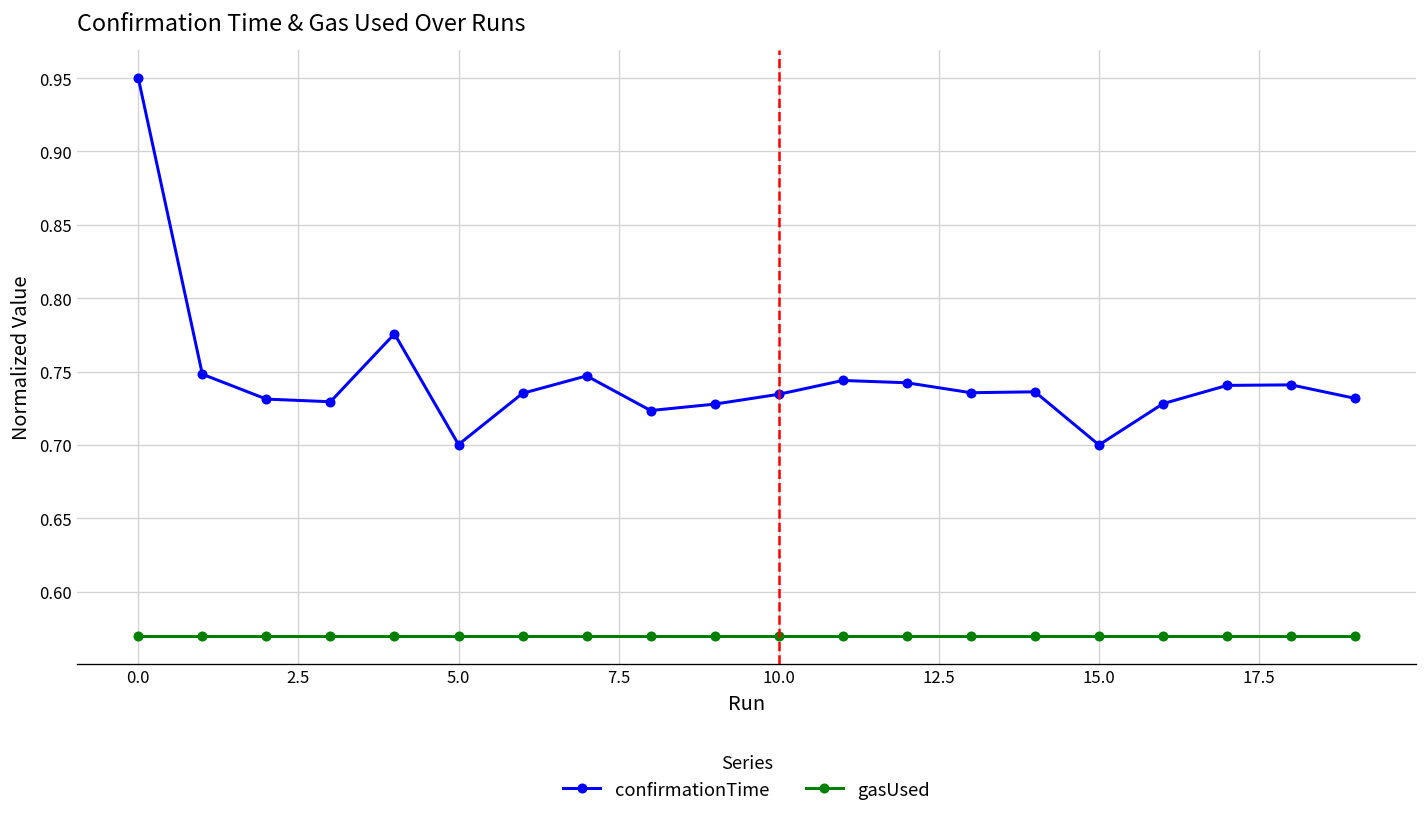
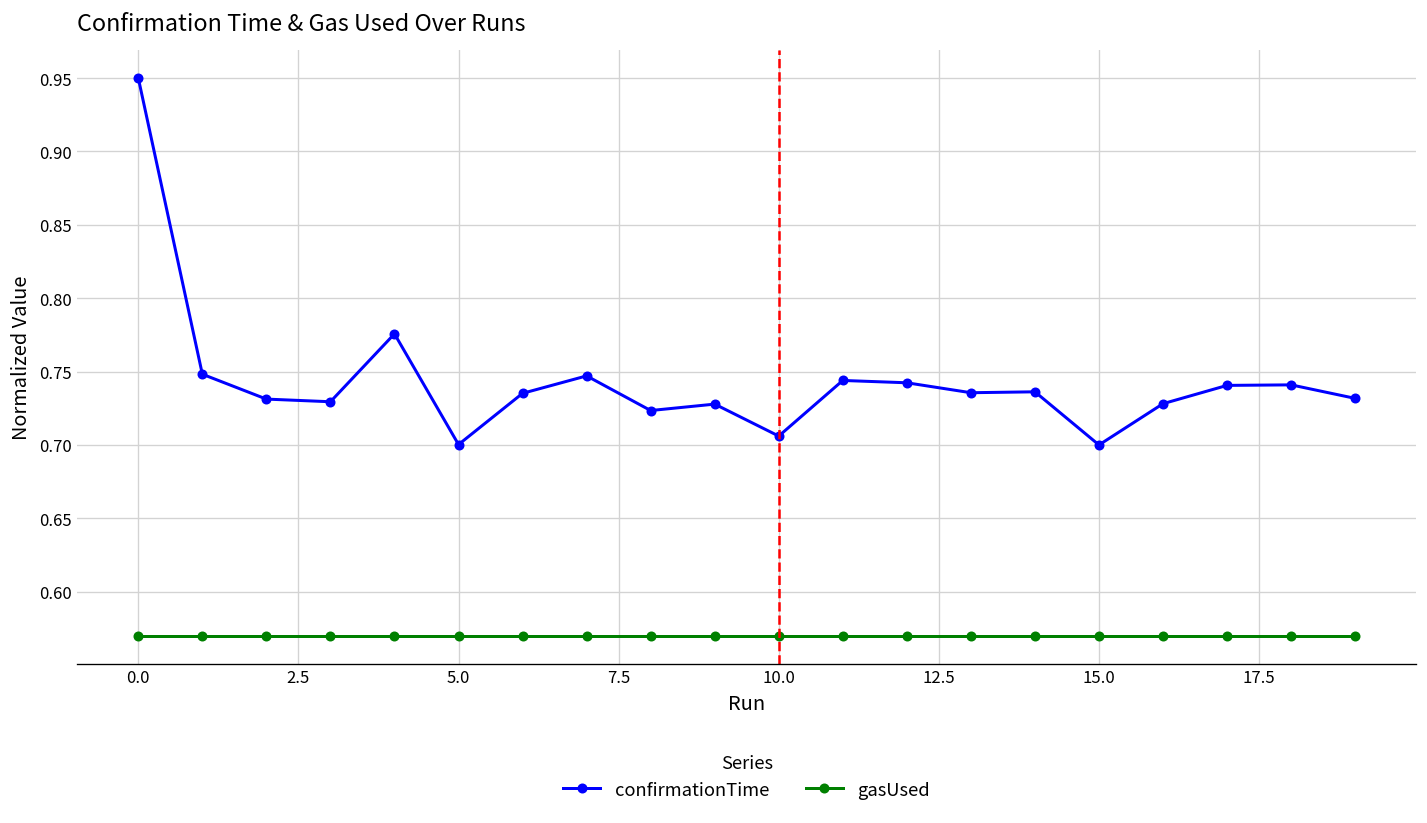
confirmationTime, 10.0: 0.735 -> 0.706
